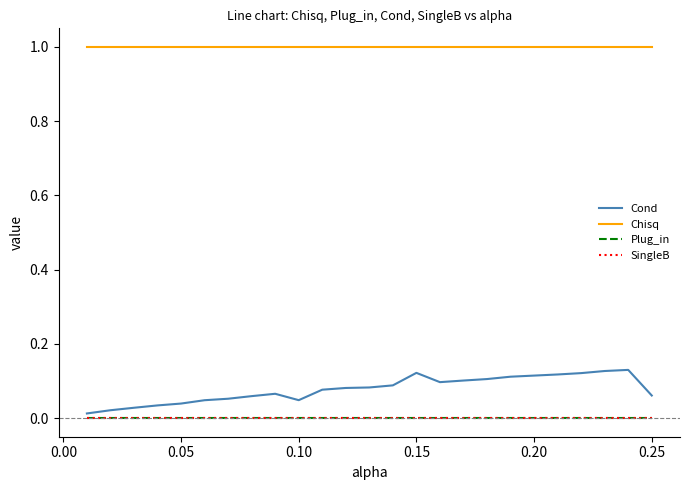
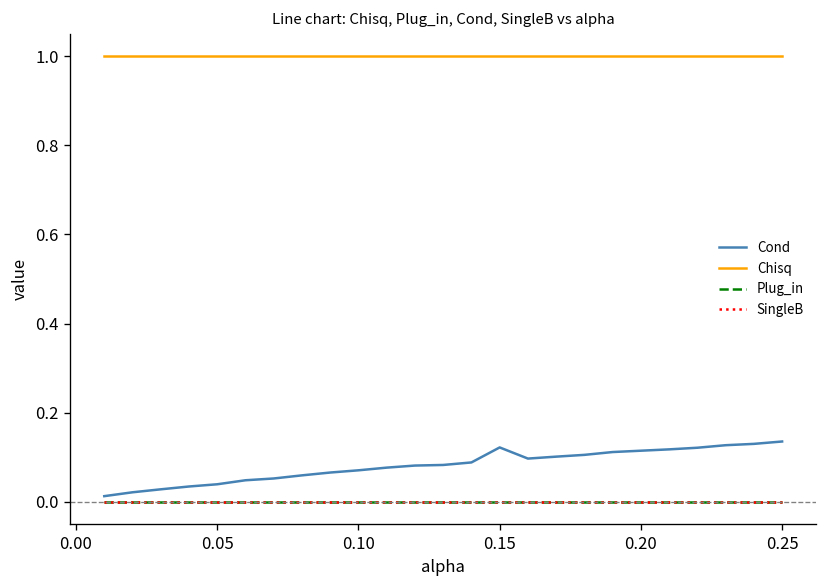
Cond, 0.10: 0.05 -> 0.07
Cond, 0.25: 0.06 -> 0.14
